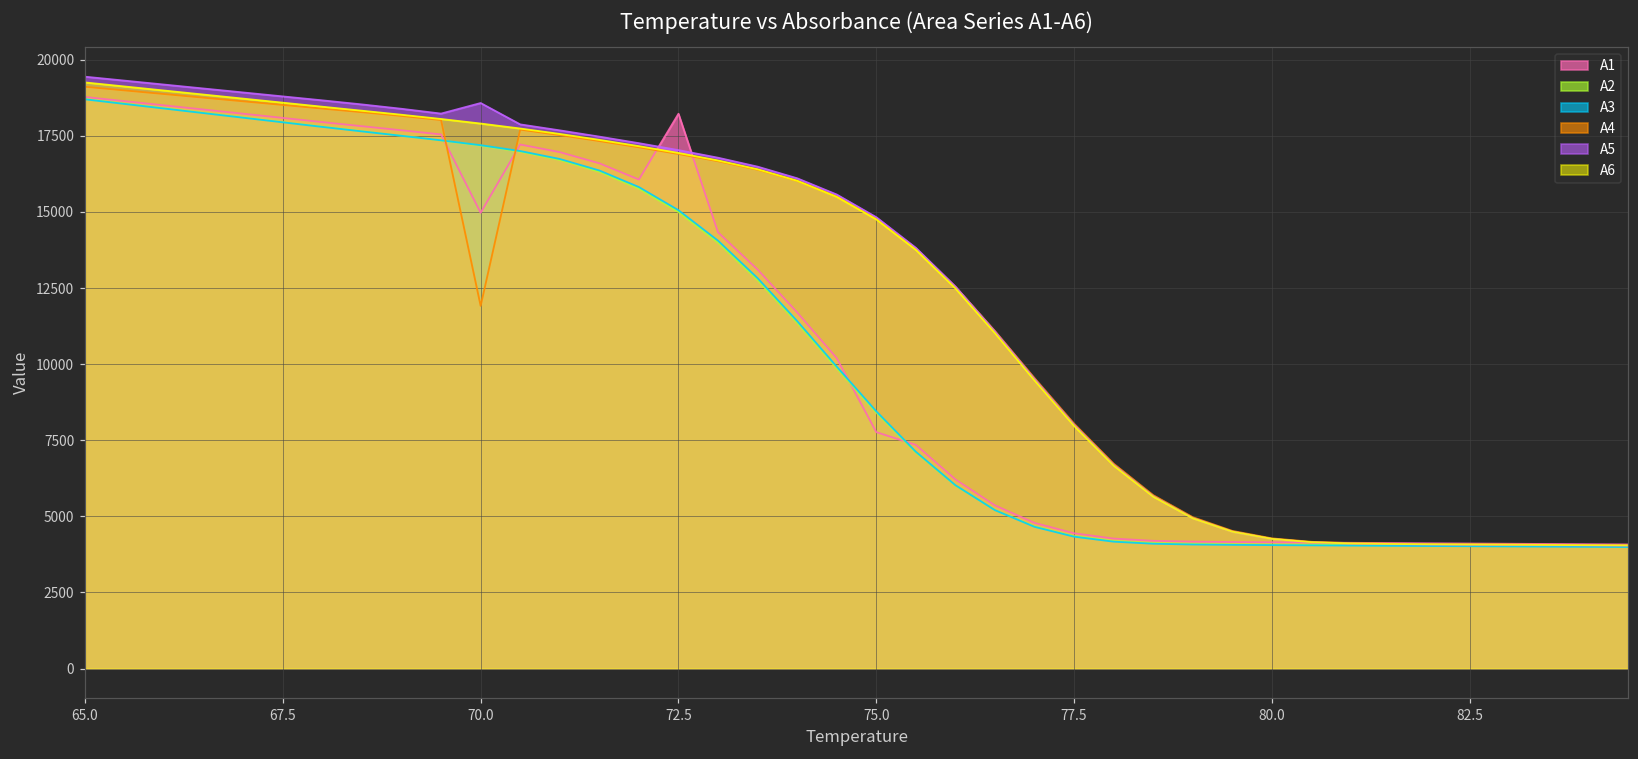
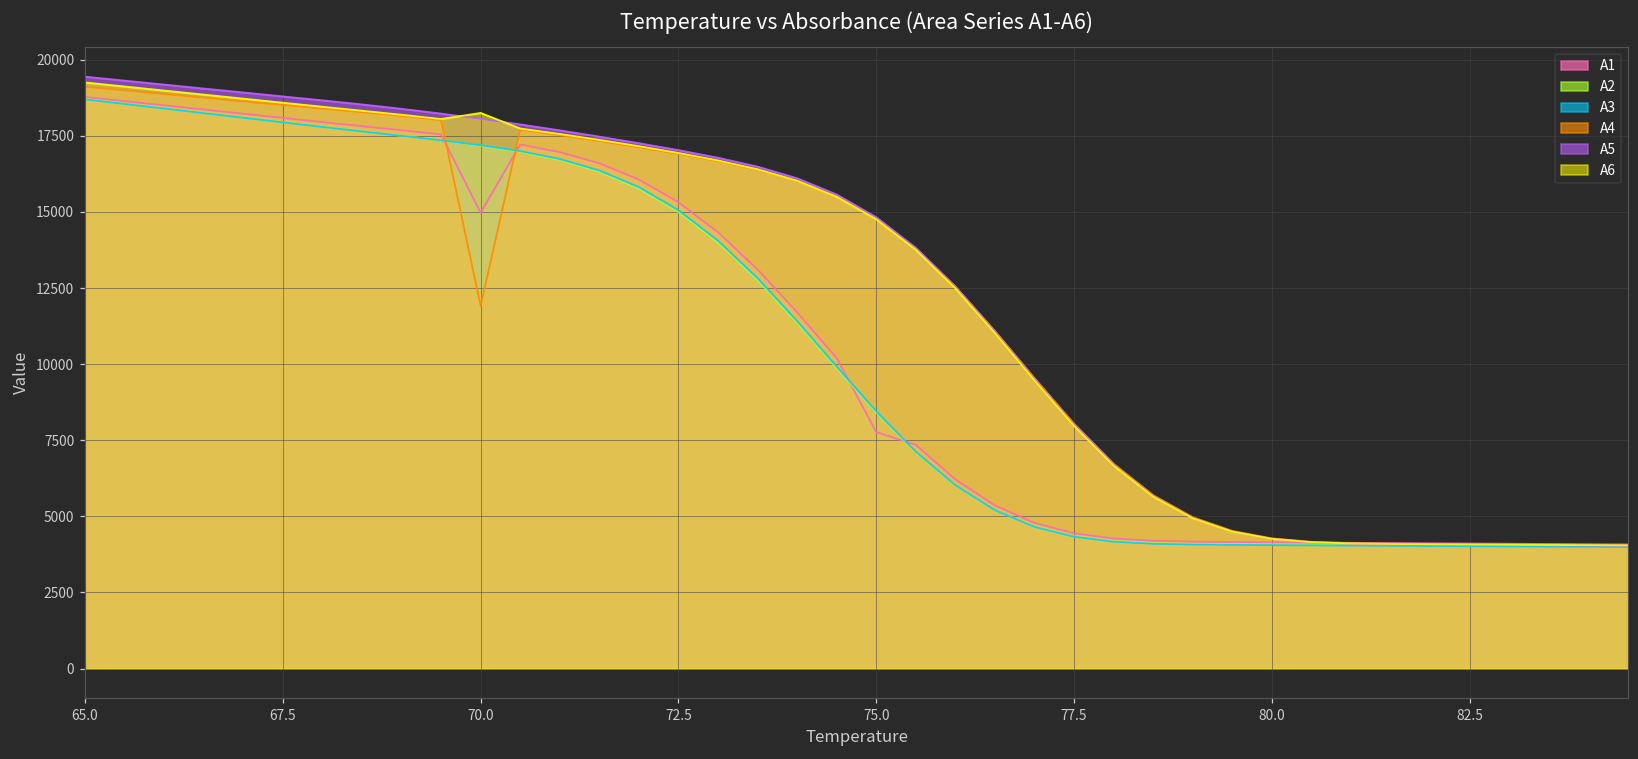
A5, 70.0: 18600 -> 18100
A6, 70.0: 17900 -> 18300
A1, 72.5: 18200 -> 15300
